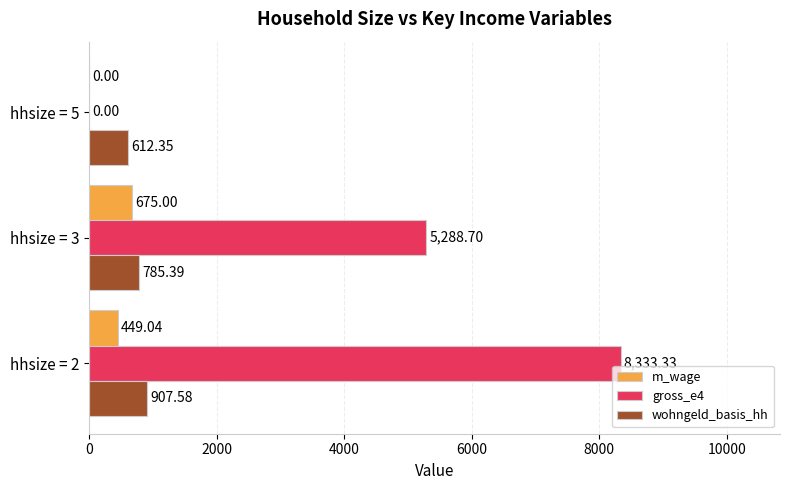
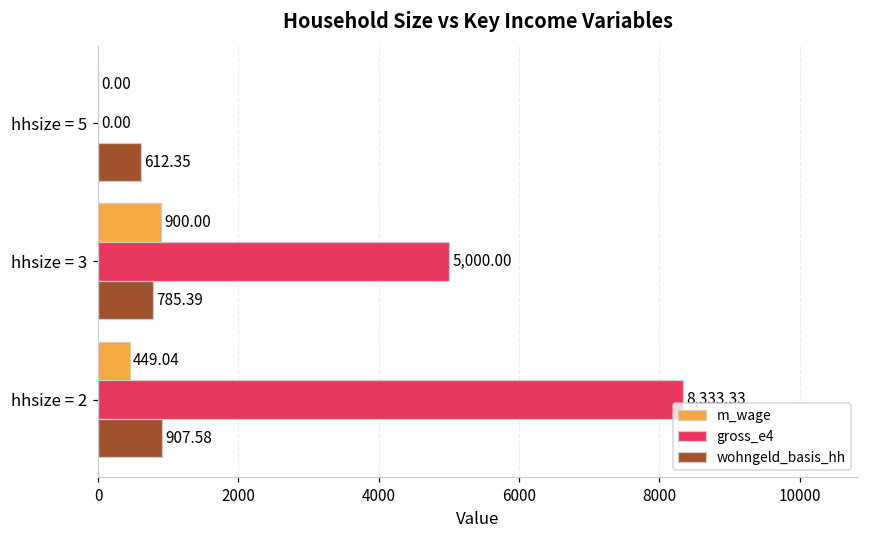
m_wage, hhsize = 3: 675.00 -> 900.00
gross_e4, hhsize = 3: 5,288.70 -> 5,000.00
